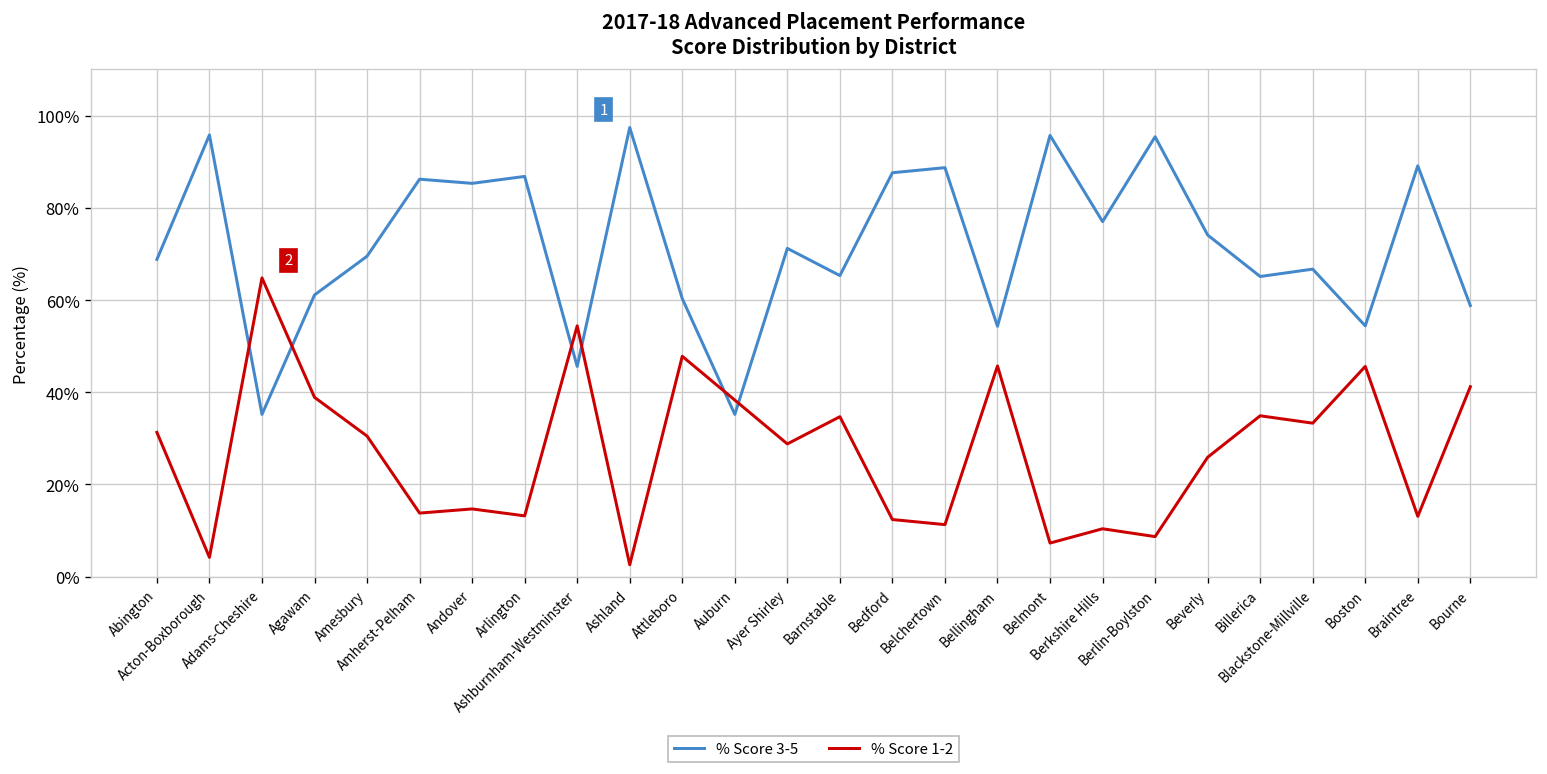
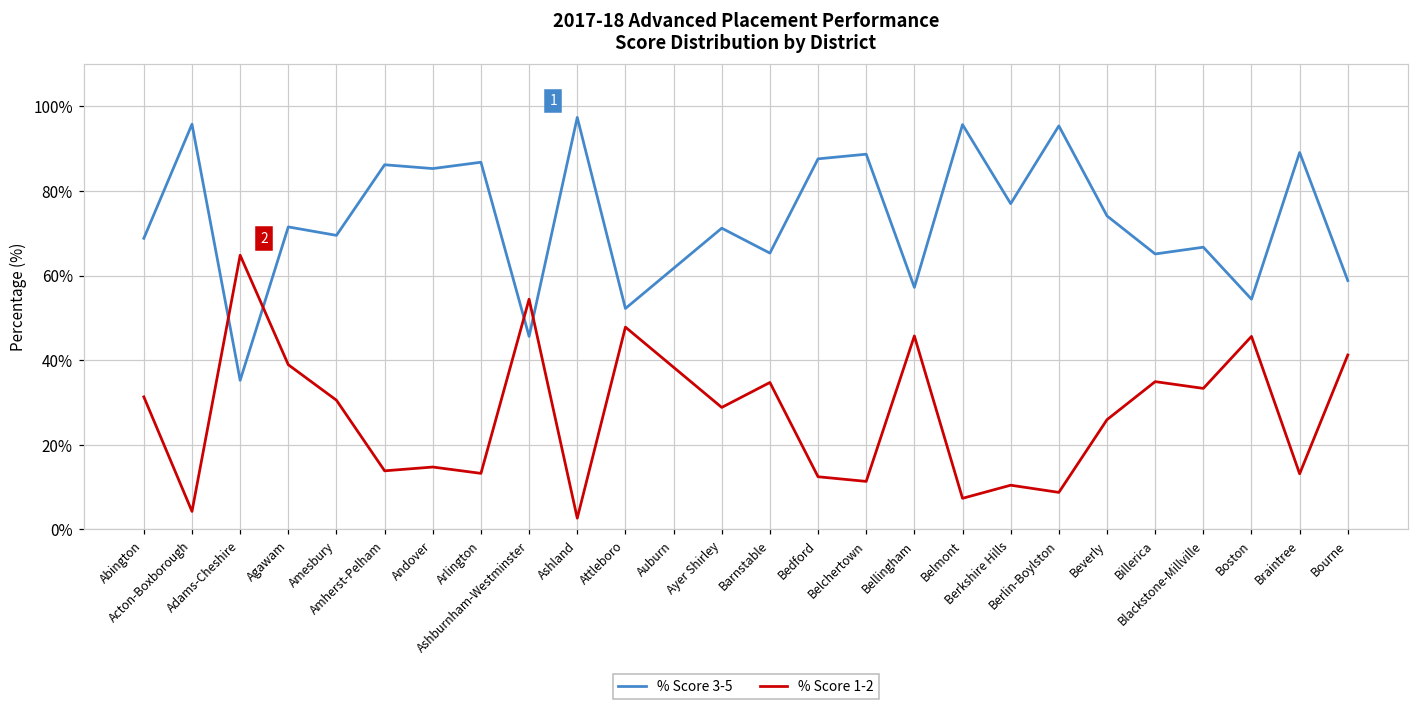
% Score 3-5, Agawam: 61% -> 72%
% Score 3-5, Attleboro: 60% -> 52%
% Score 3-5, Auburn: 35% -> 62%
% Score 3-5, Bellingham: 54% -> 57%
